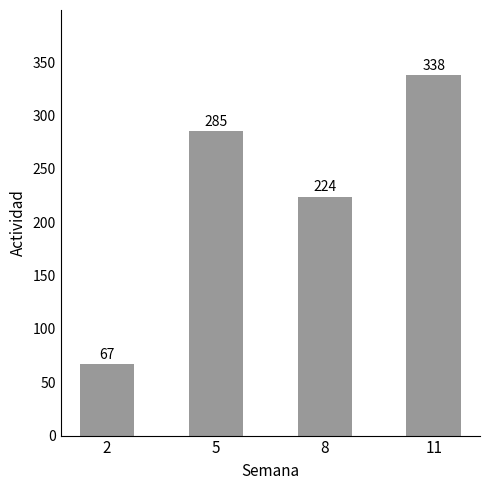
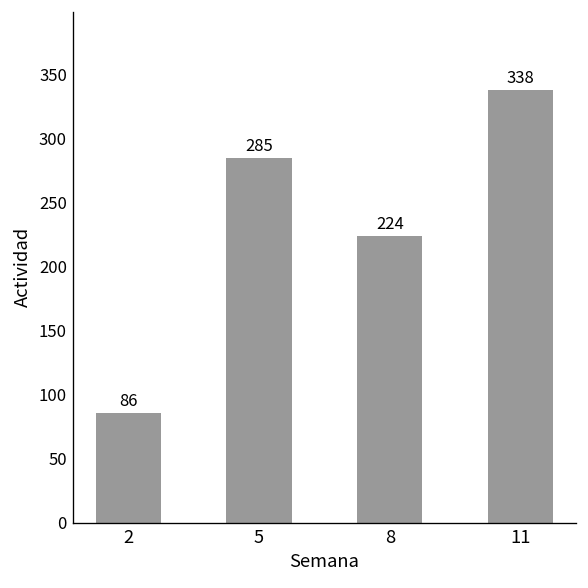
2: 67 -> 86
